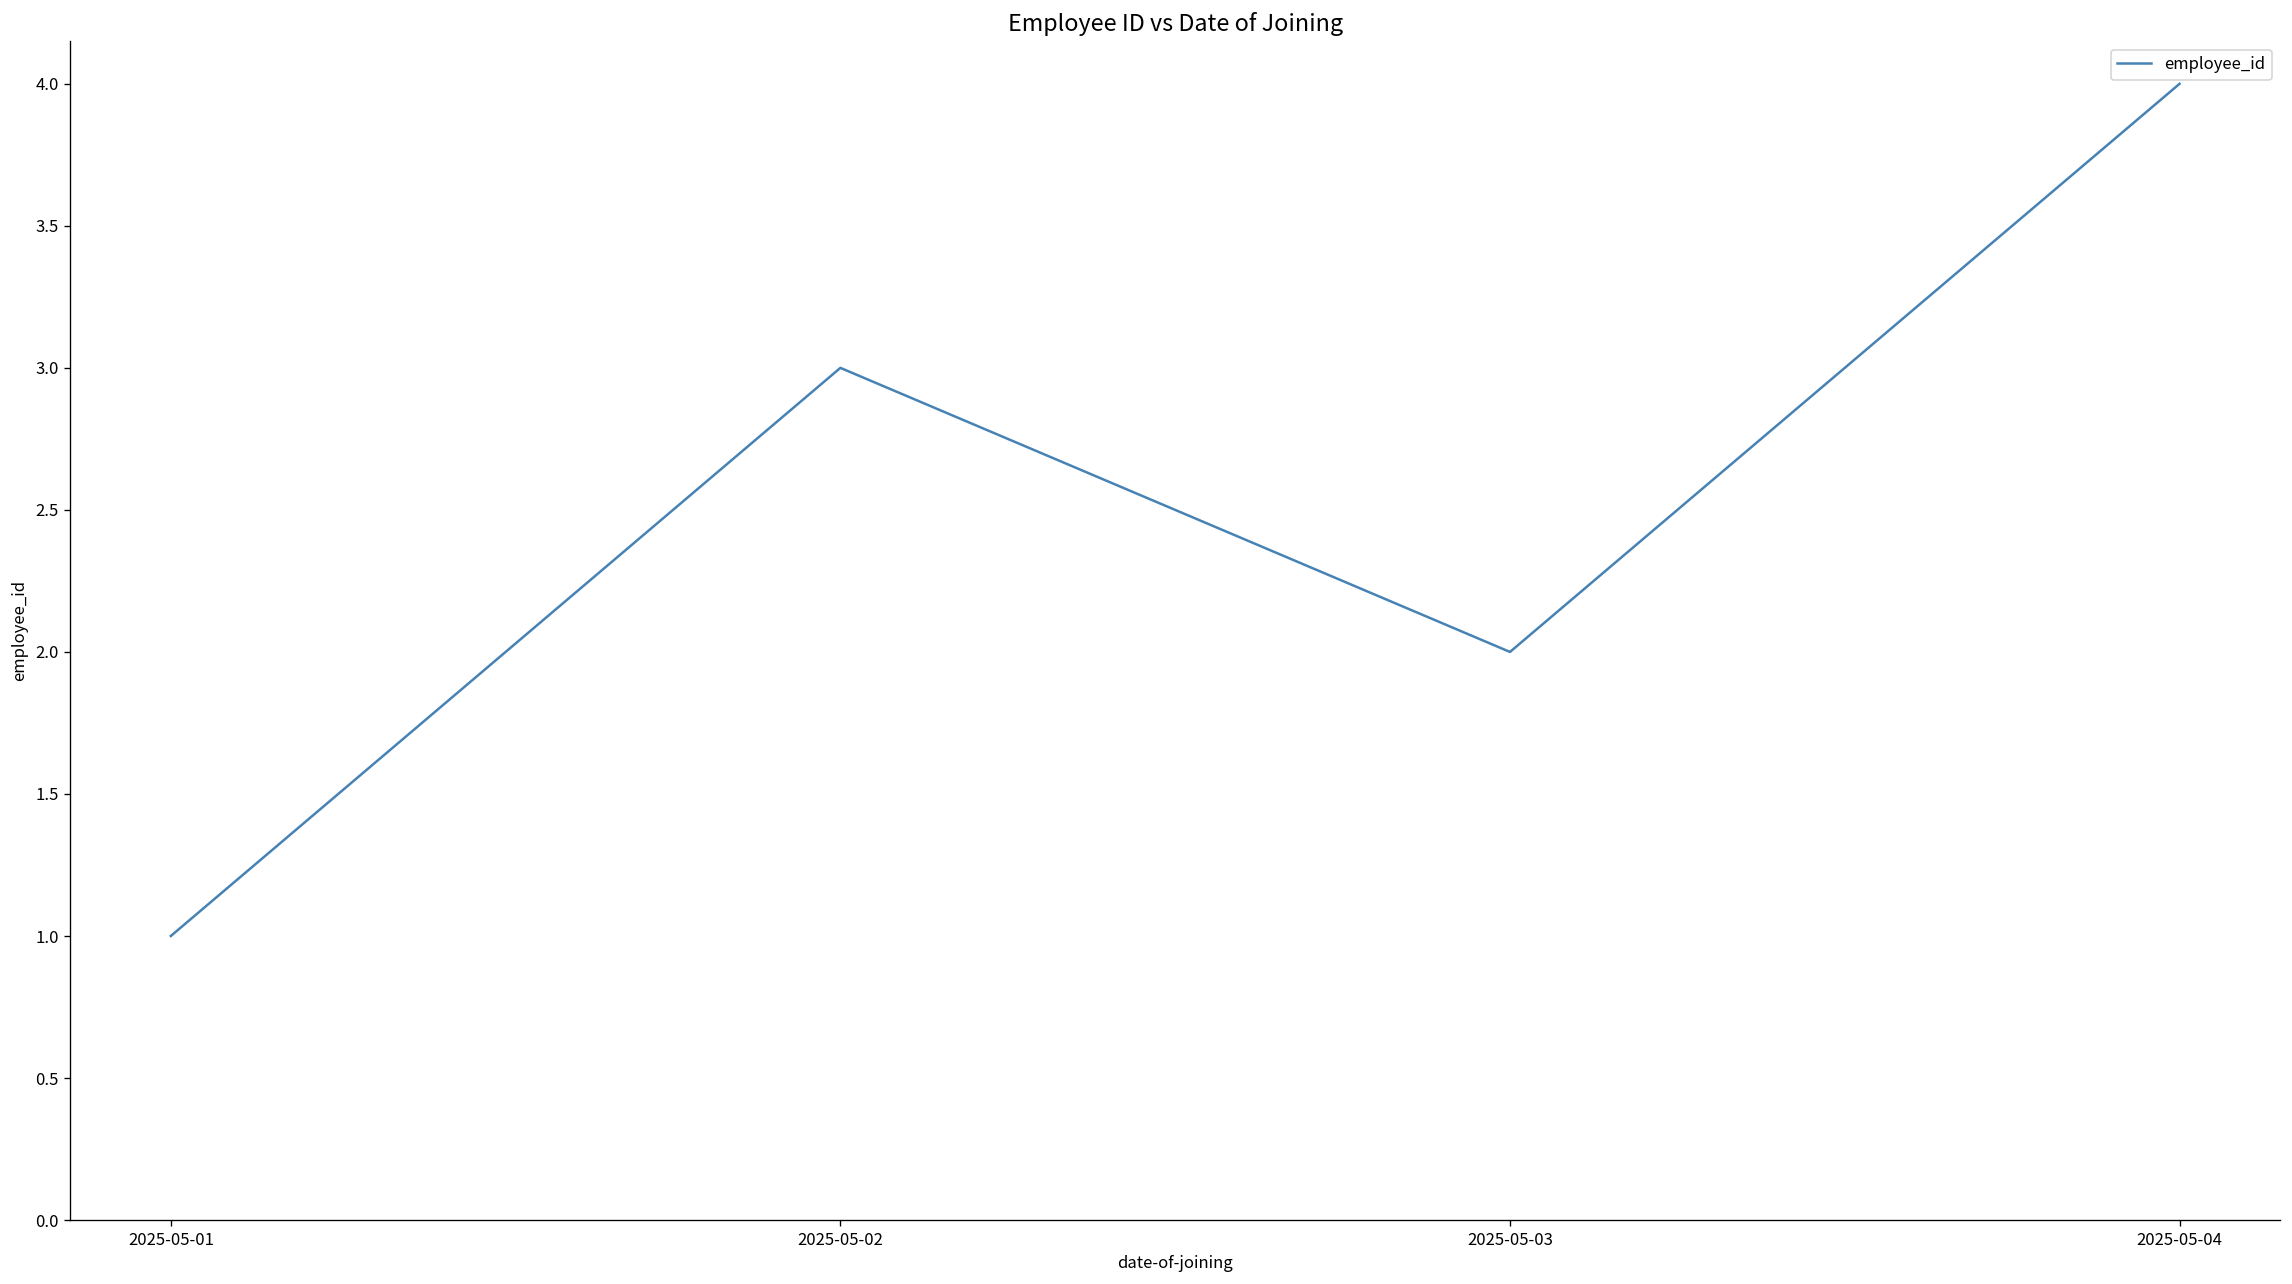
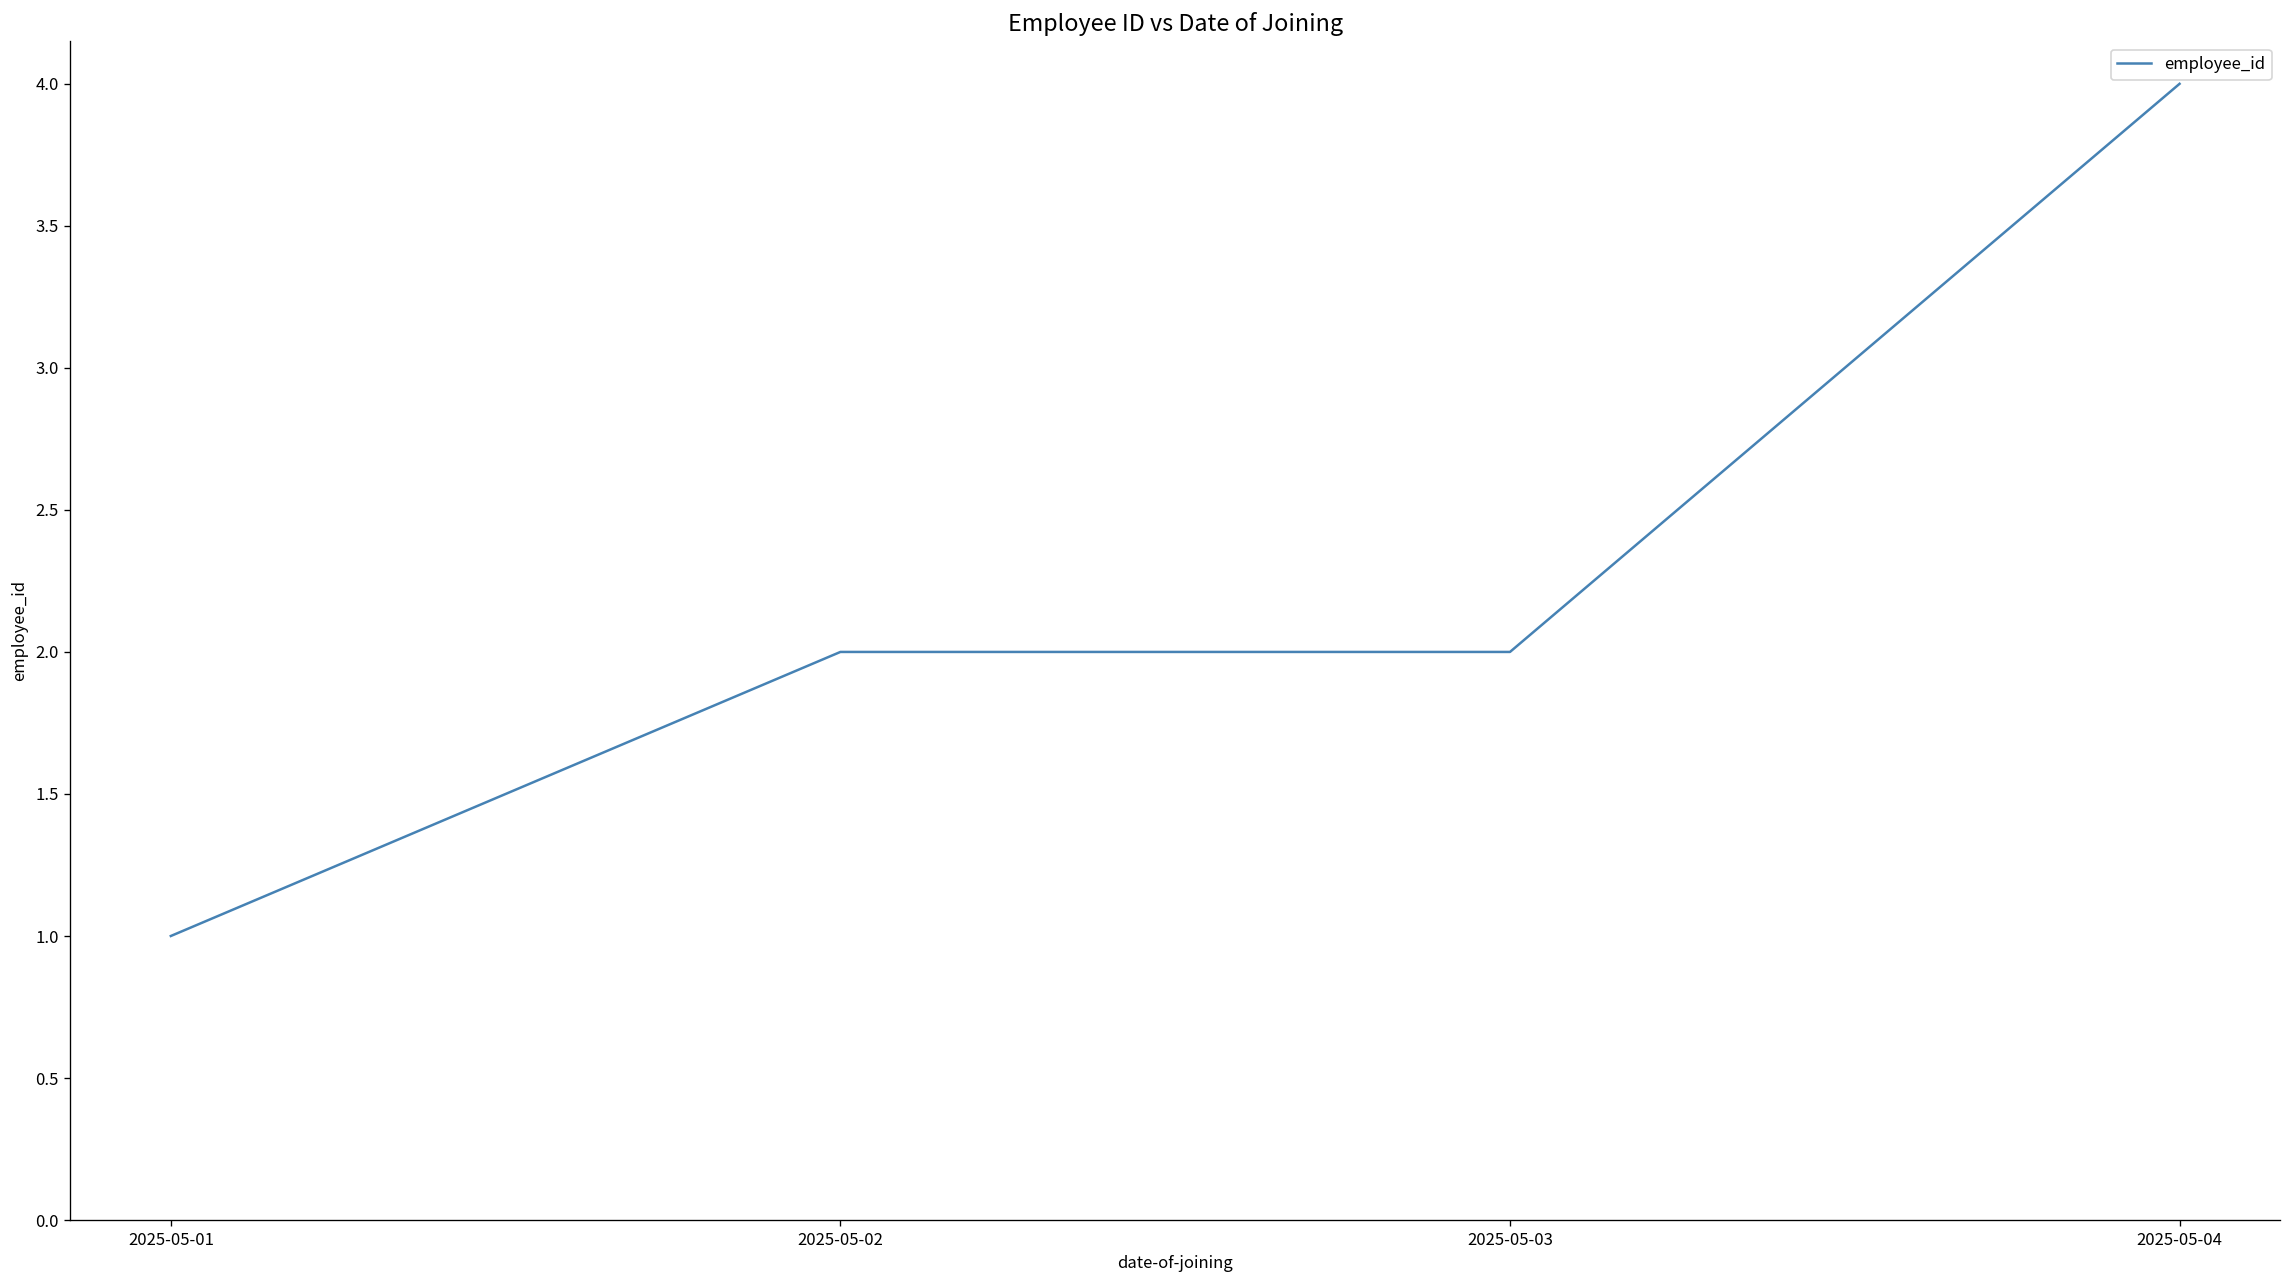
2025-05-02: 3 -> 2
